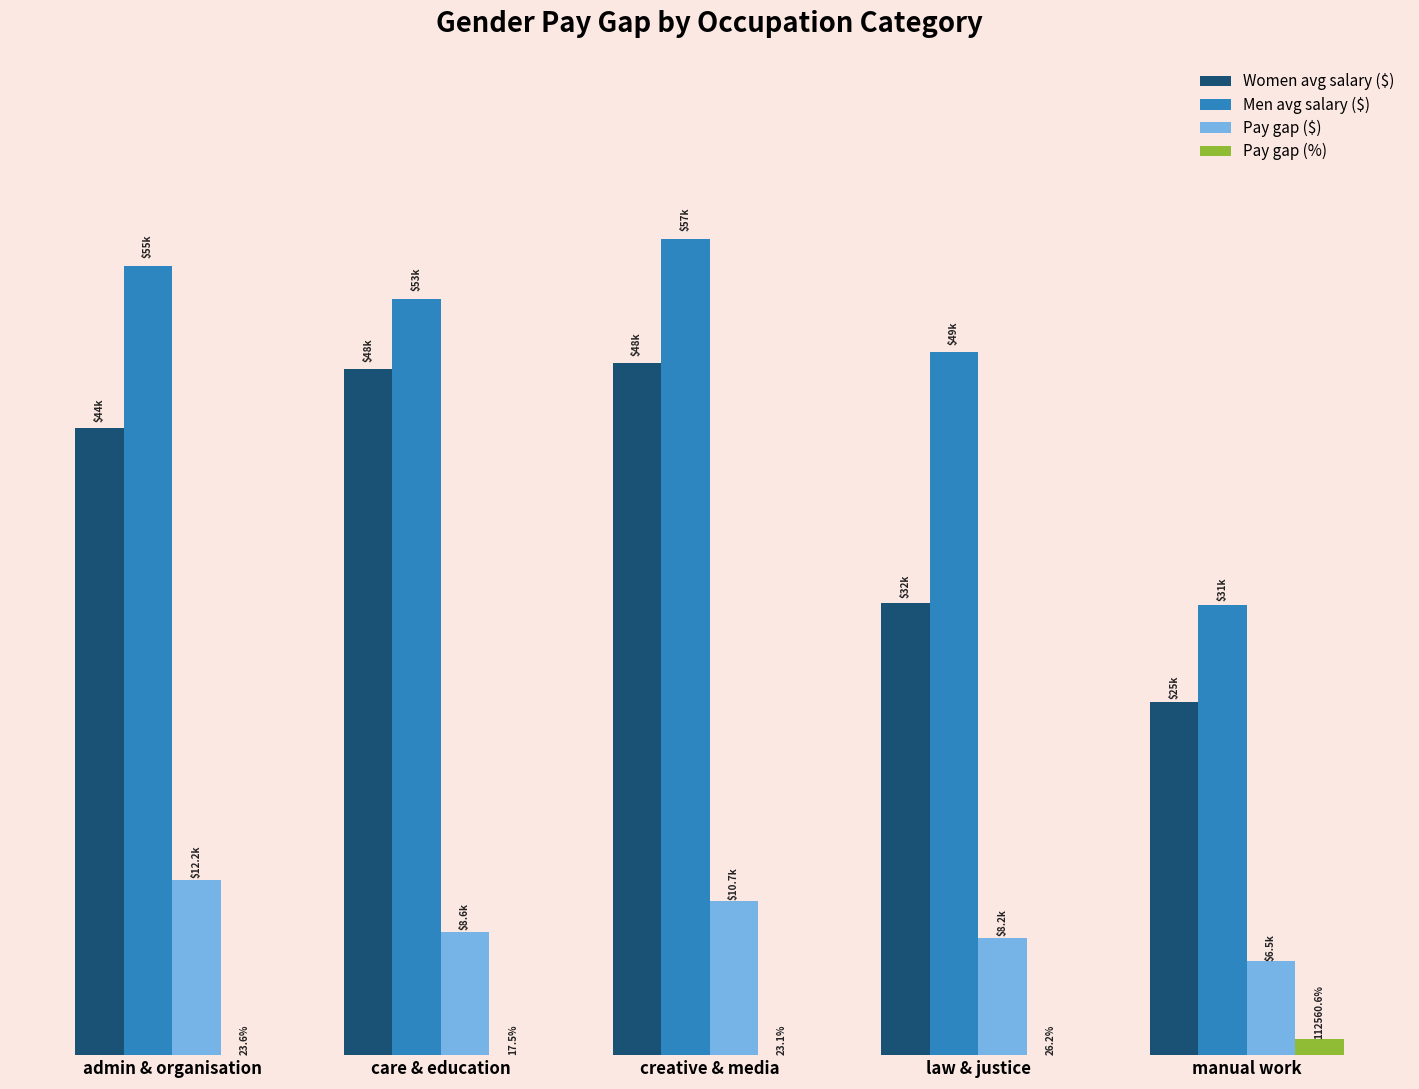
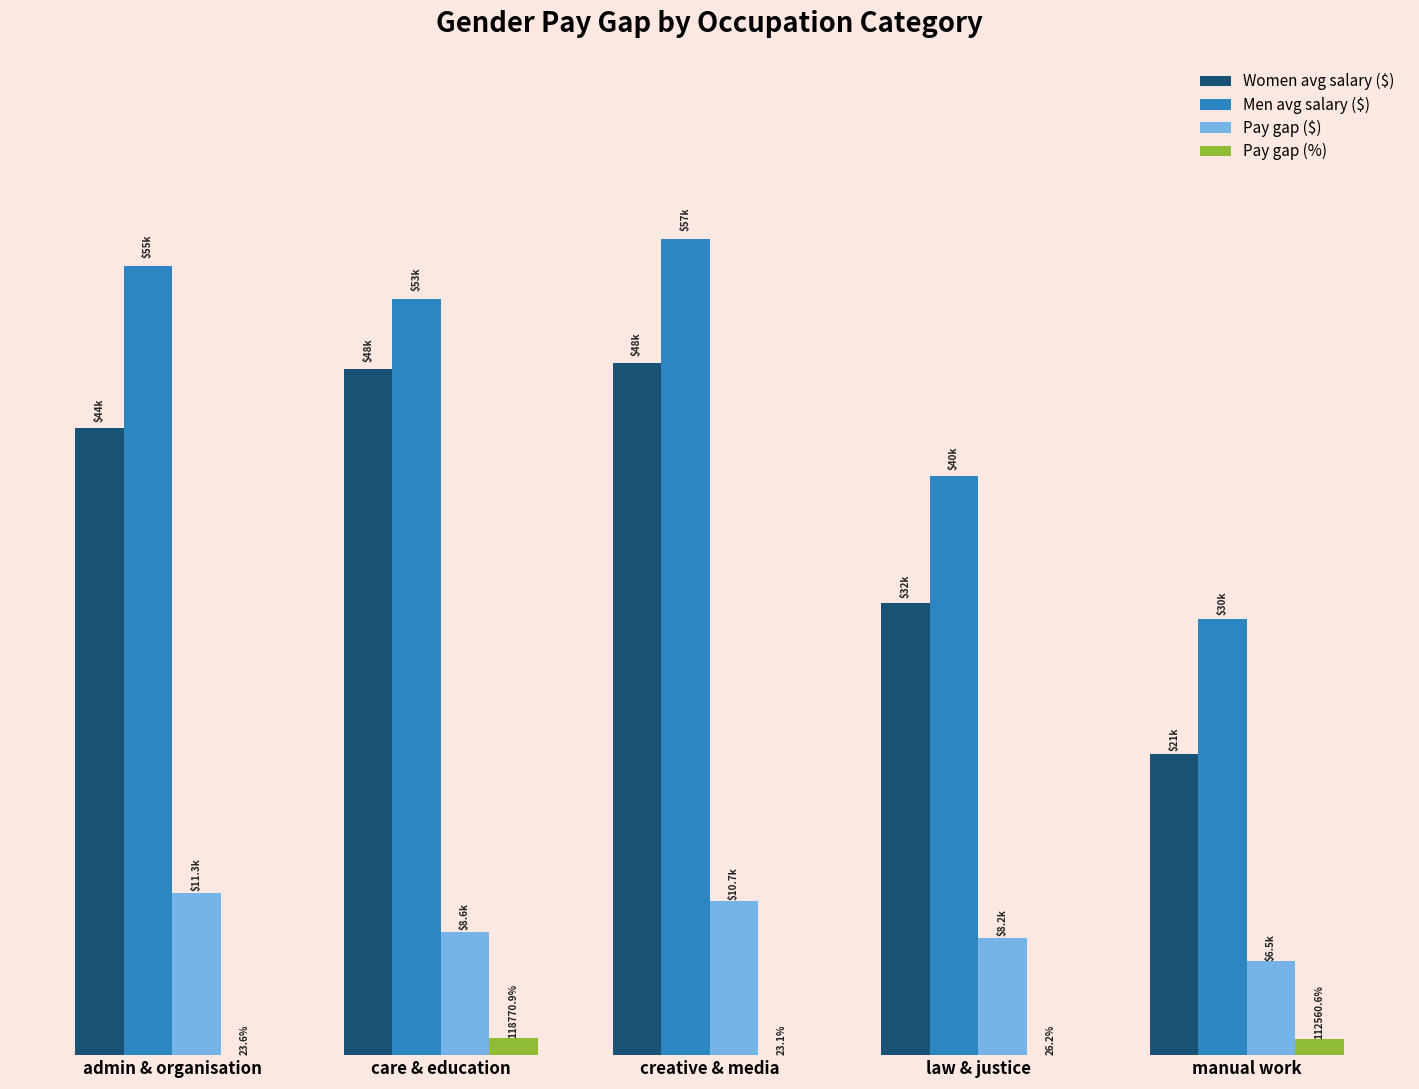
Pay gap ($), admin & organisation: $12.2k -> $11.3k
Pay gap (%), care & education: 17.5% -> 118770.9%
Men avg salary ($), law & justice: $49k -> $40k
Women avg salary ($), manual work: $25k -> $21k
Men avg salary ($), manual work: $31k -> $30k
